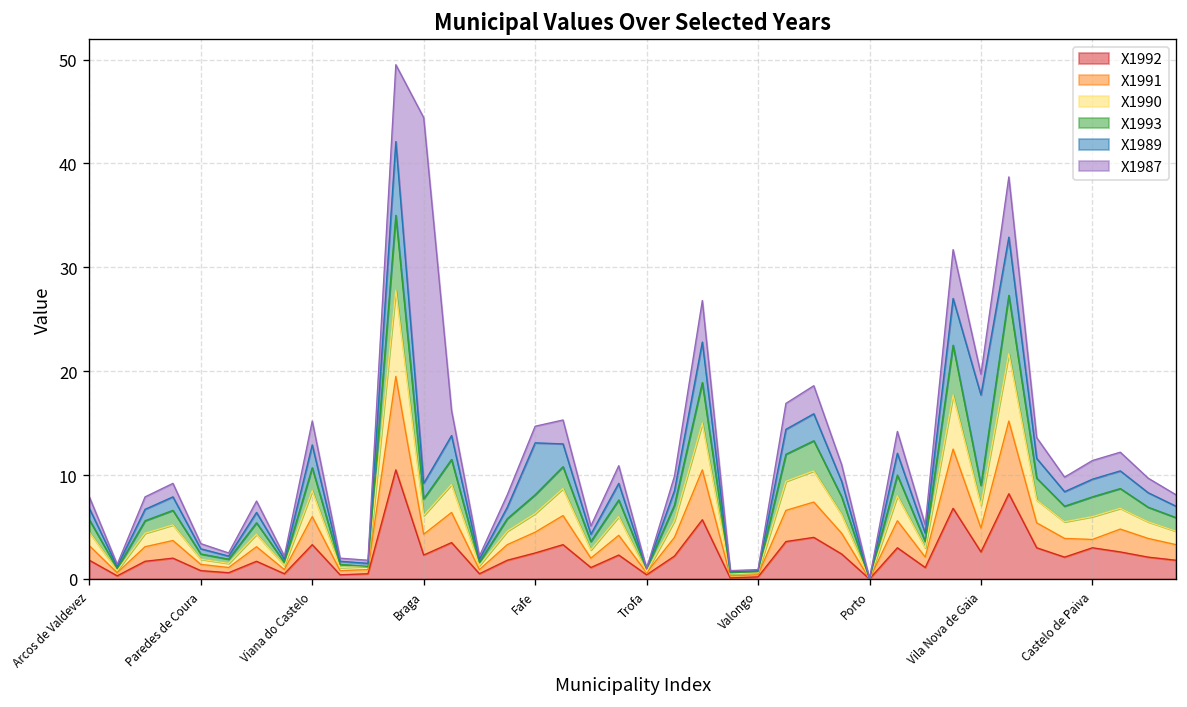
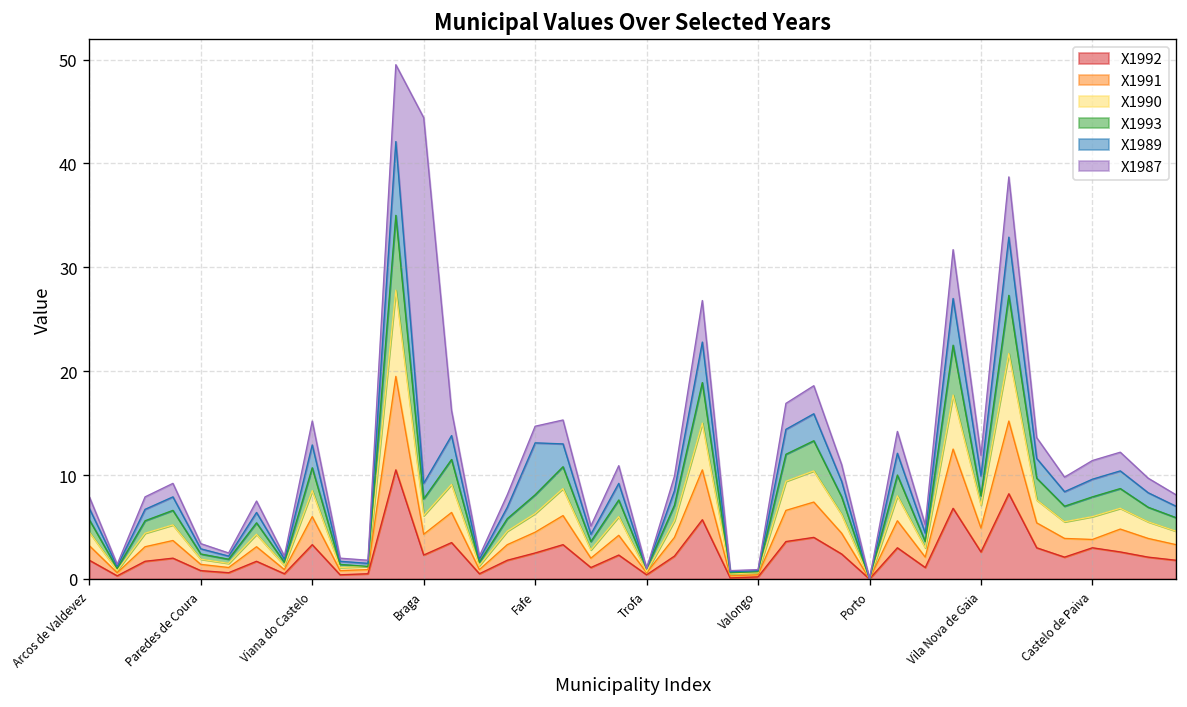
X1993, Vila Nova de Gaia: 2 -> 1
X1989, Vila Nova de Gaia: 9 -> 2
